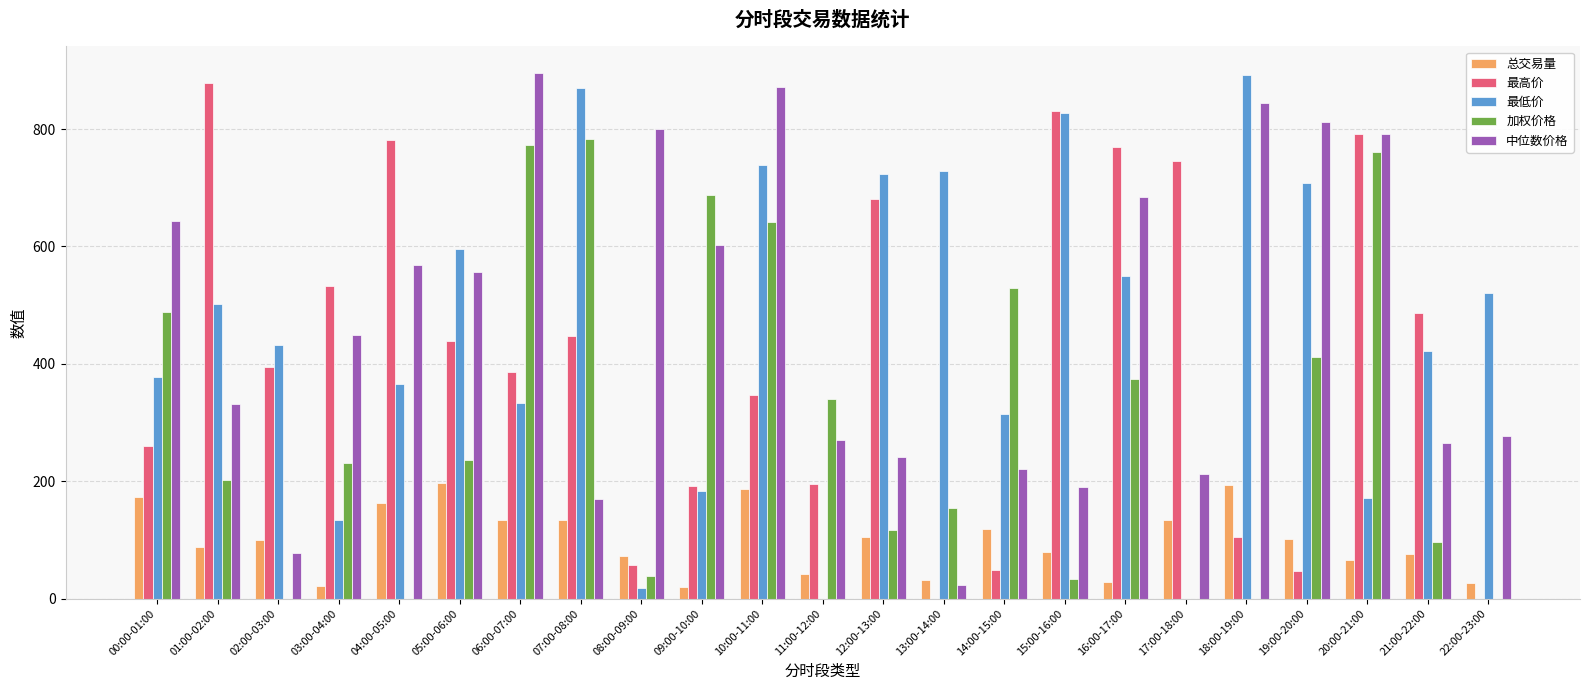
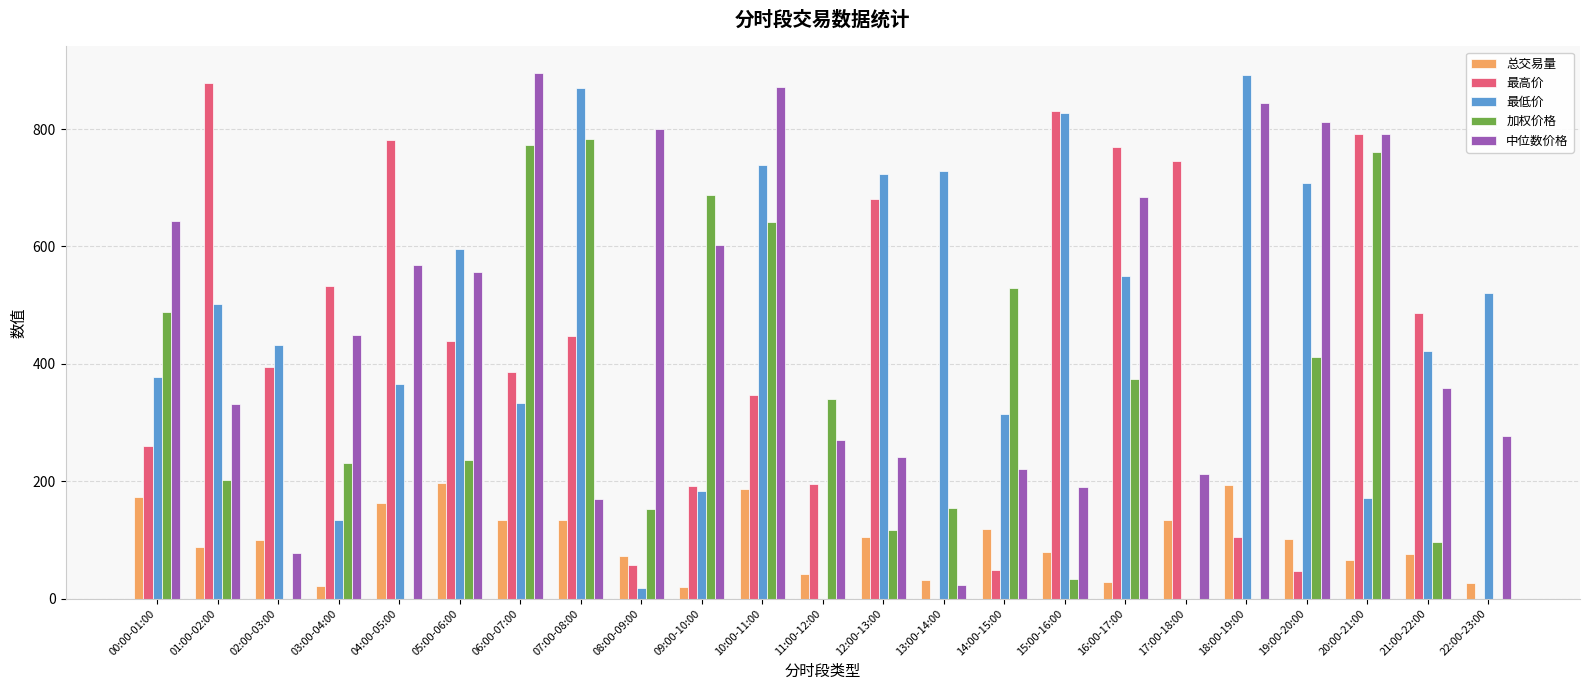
加权价格, 08:00-09:00: 40 -> 150
中位数价格, 21:00-22:00: 270 -> 360
